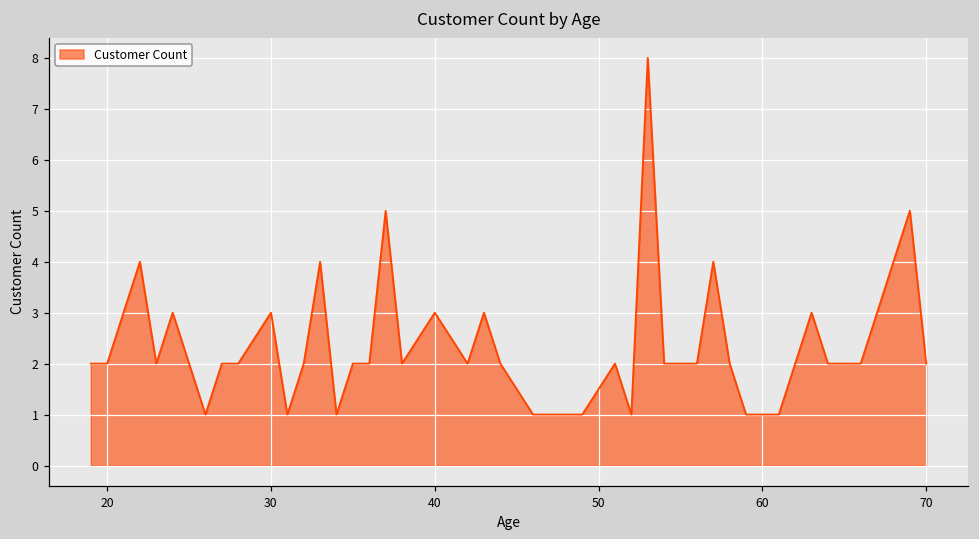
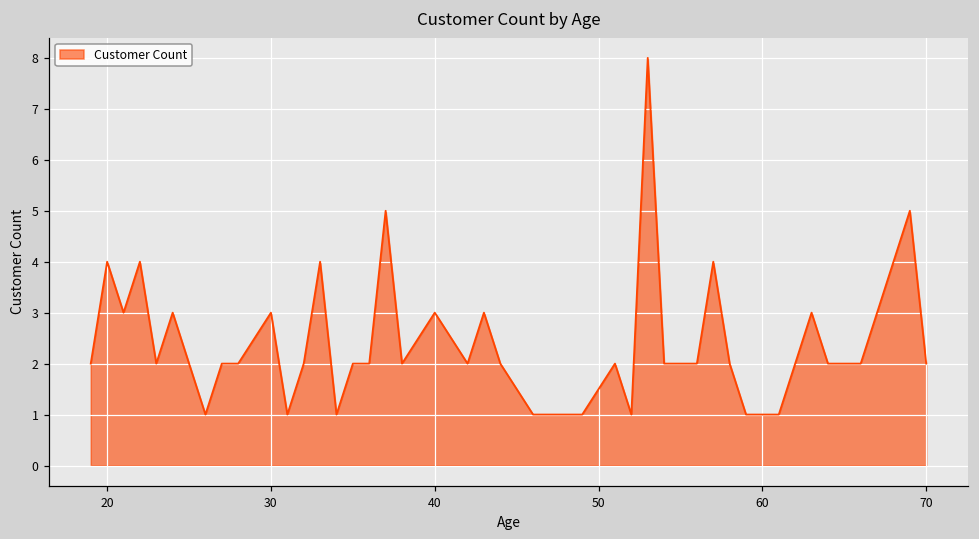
20: 2 -> 4
